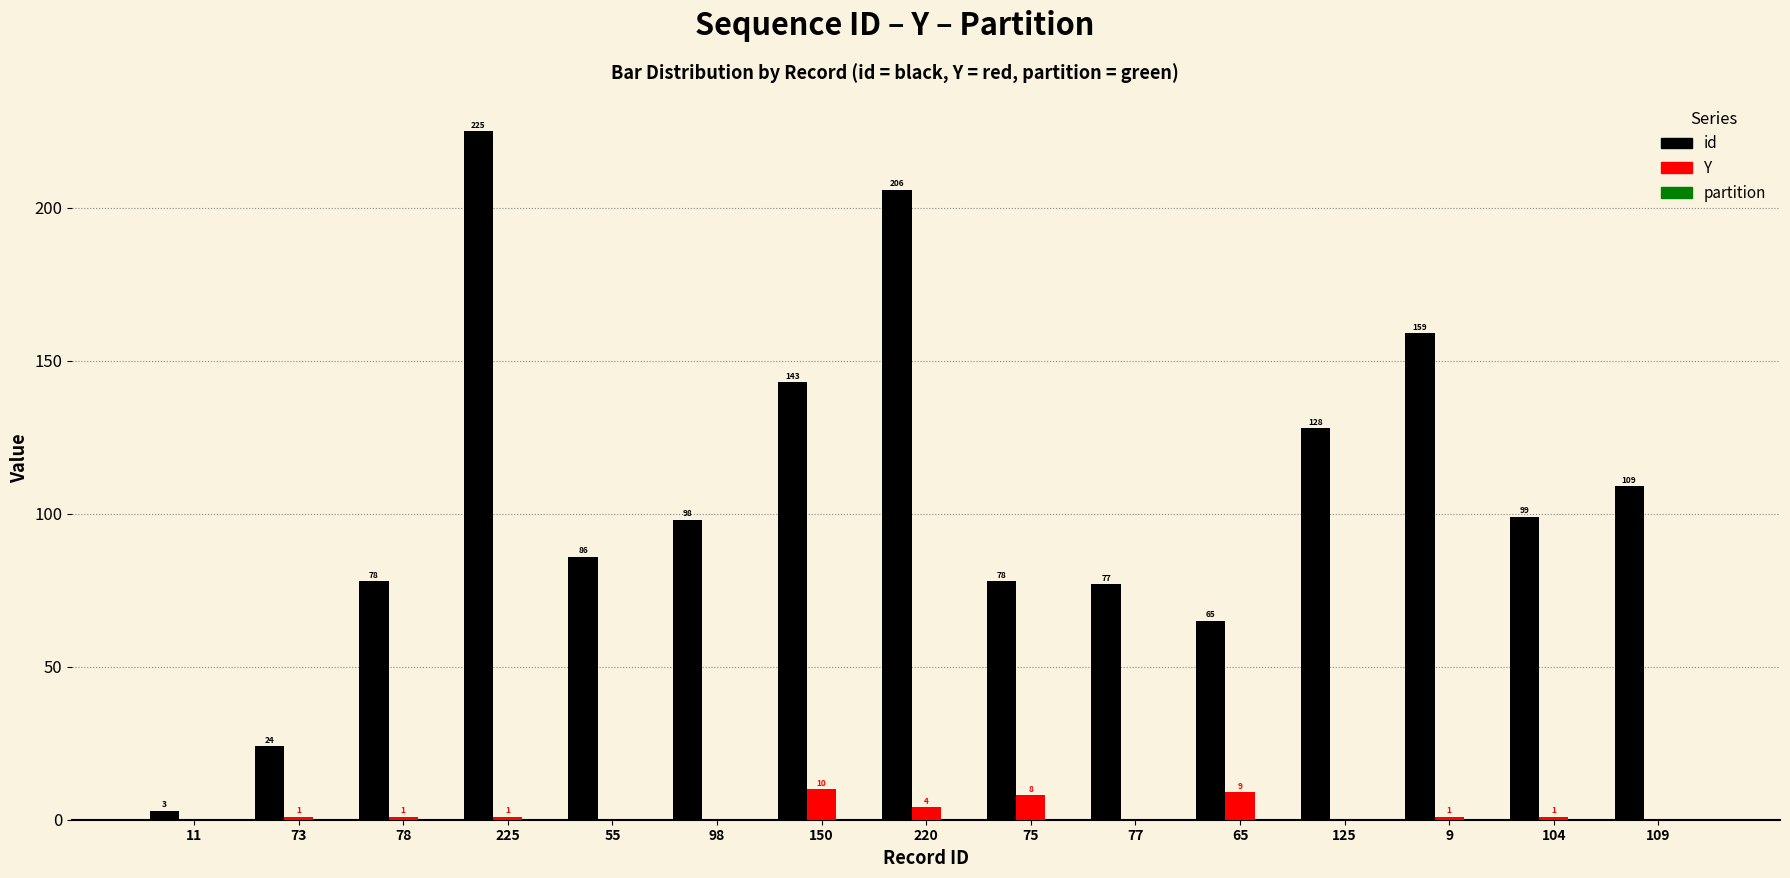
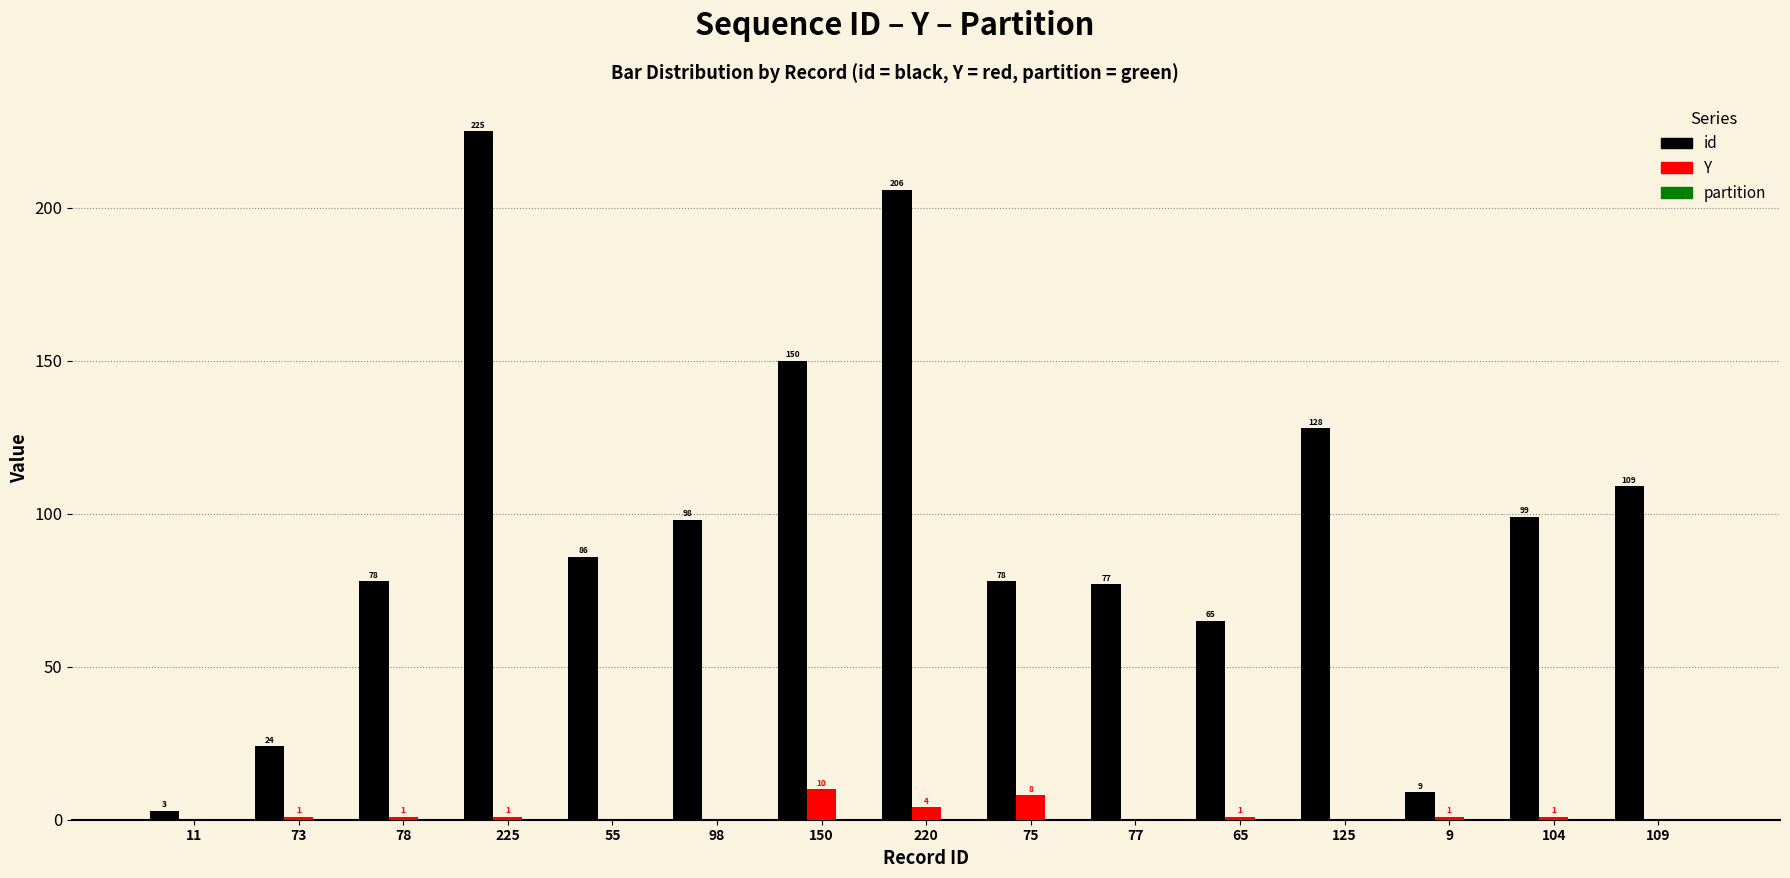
id, 150: 143 -> 150
Y, 65: 9 -> 1
id, 9: 159 -> 9
